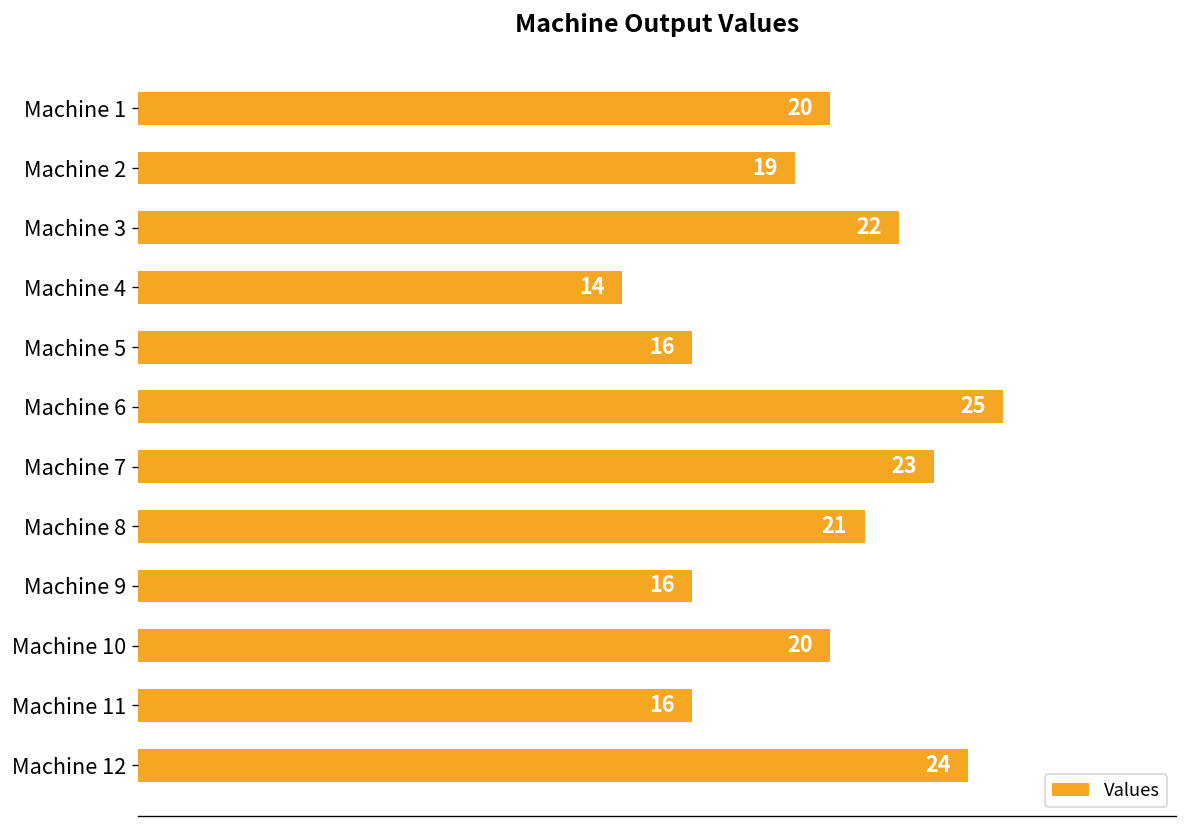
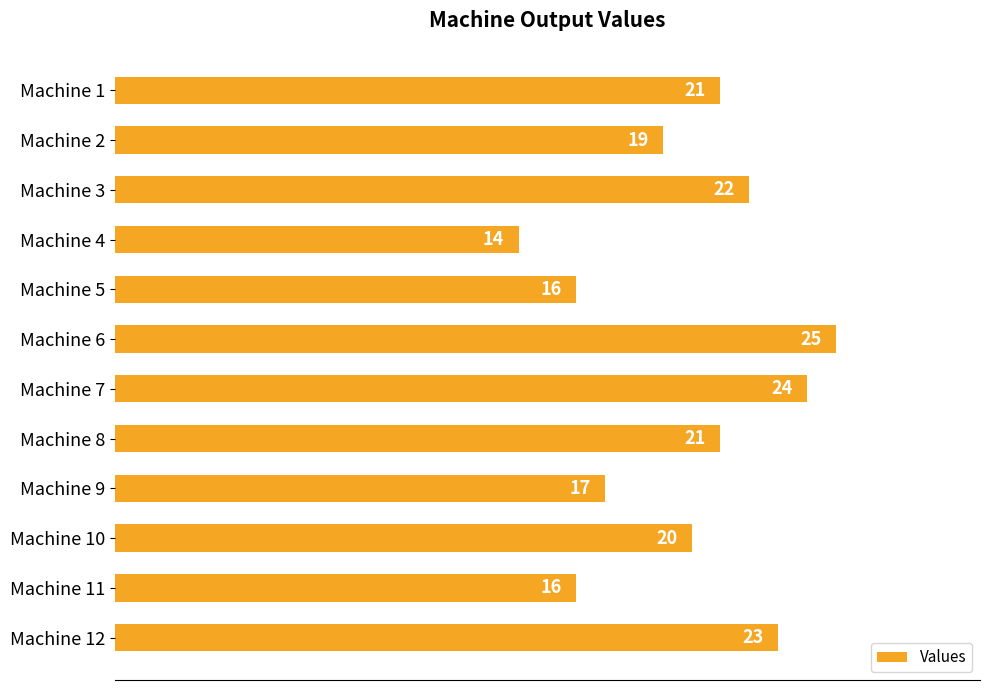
Machine 1: 20 -> 21
Machine 7: 23 -> 24
Machine 9: 16 -> 17
Machine 12: 24 -> 23
